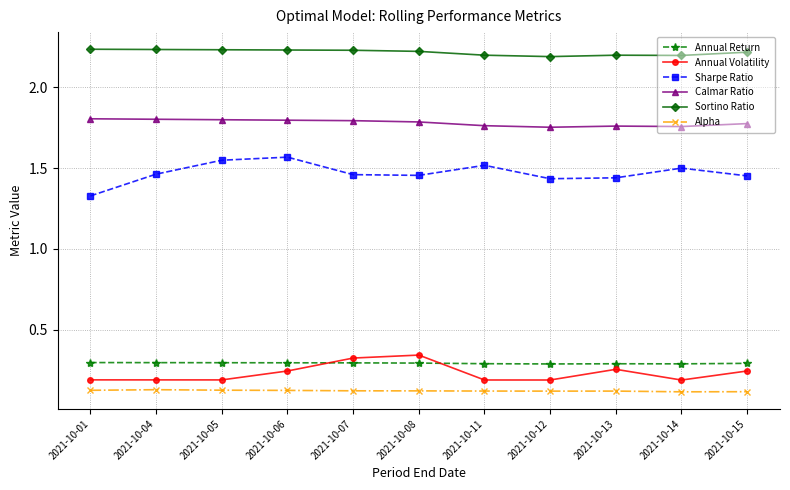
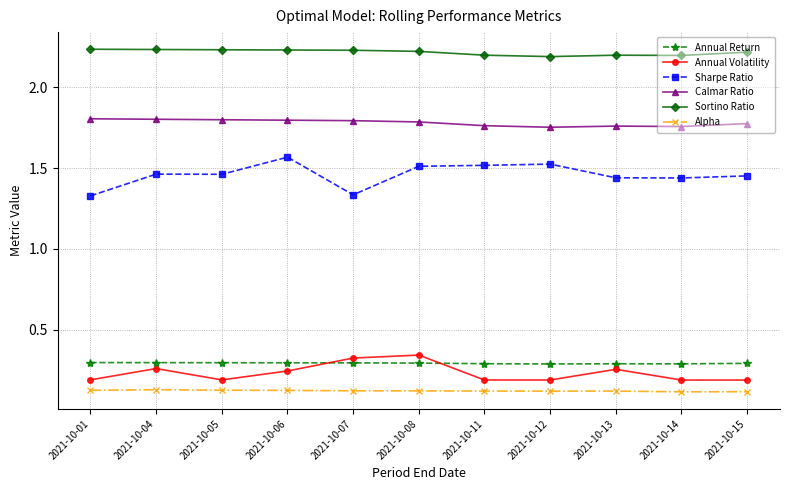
Annual Volatility, 2021-10-04: 0.19 -> 0.26
Sharpe Ratio, 2021-10-05: 1.55 -> 1.46
Sharpe Ratio, 2021-10-07: 1.46 -> 1.33
Sharpe Ratio, 2021-10-08: 1.45 -> 1.51
Sharpe Ratio, 2021-10-12: 1.43 -> 1.52
Sharpe Ratio, 2021-10-14: 1.50 -> 1.44
Annual Volatility, 2021-10-15: 0.25 -> 0.19
